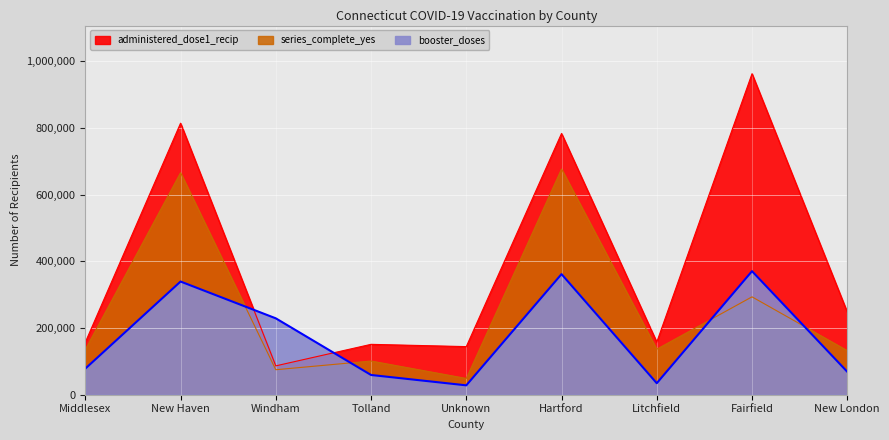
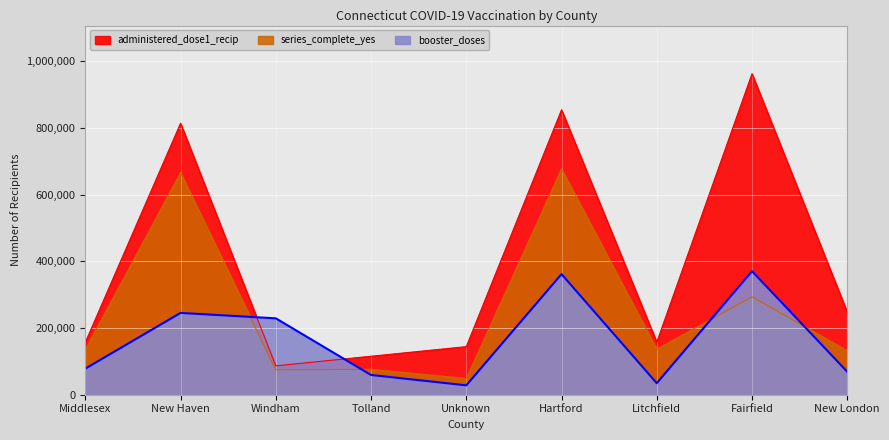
booster_doses, New Haven: 340,000 -> 250,000
administered_dose1_recip, Tolland: 150,000 -> 120,000
series_complete_yes, Tolland: 100,000 -> 80,000
administered_dose1_recip, Hartford: 780,000 -> 850,000
